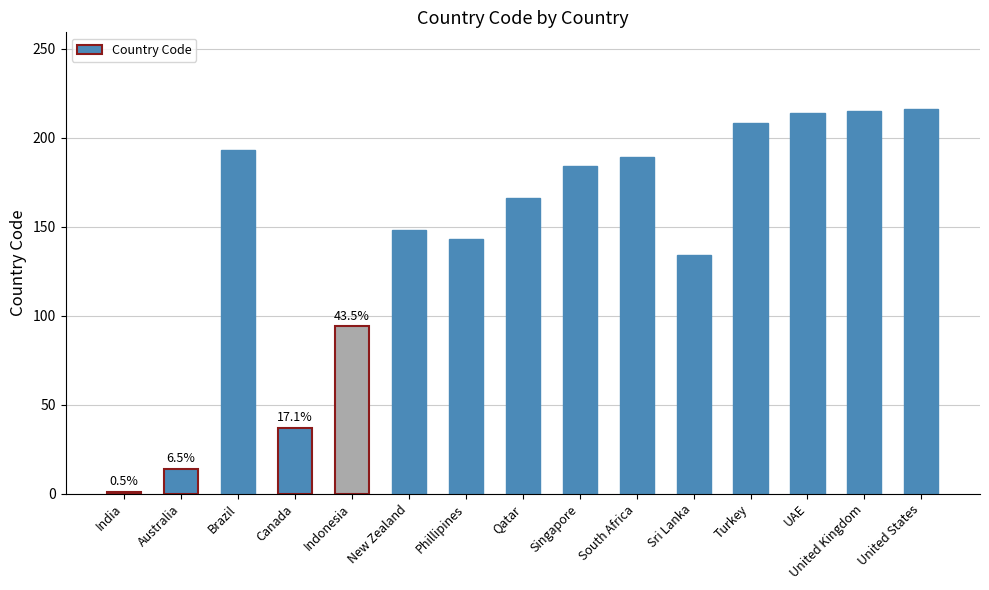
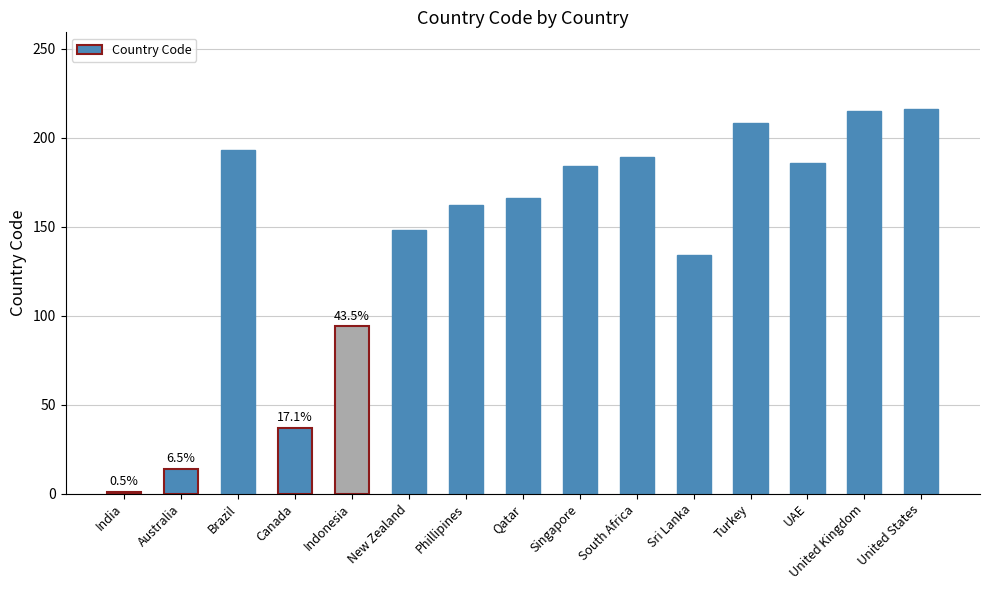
Phillipines: 143 -> 162
UAE: 214 -> 186
